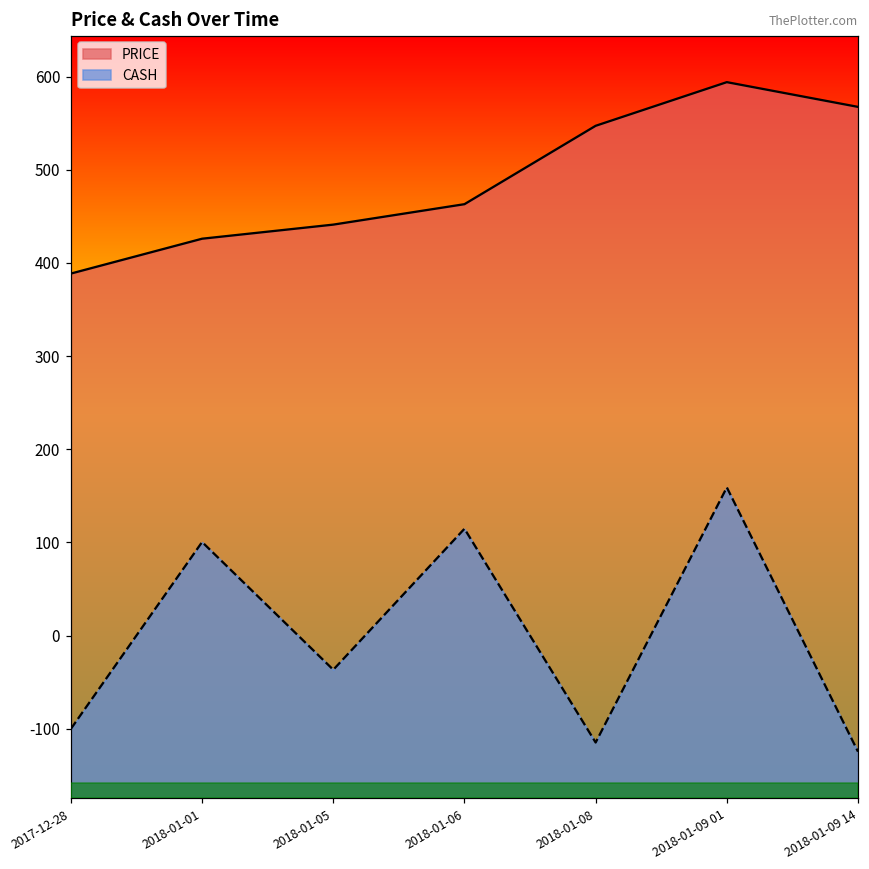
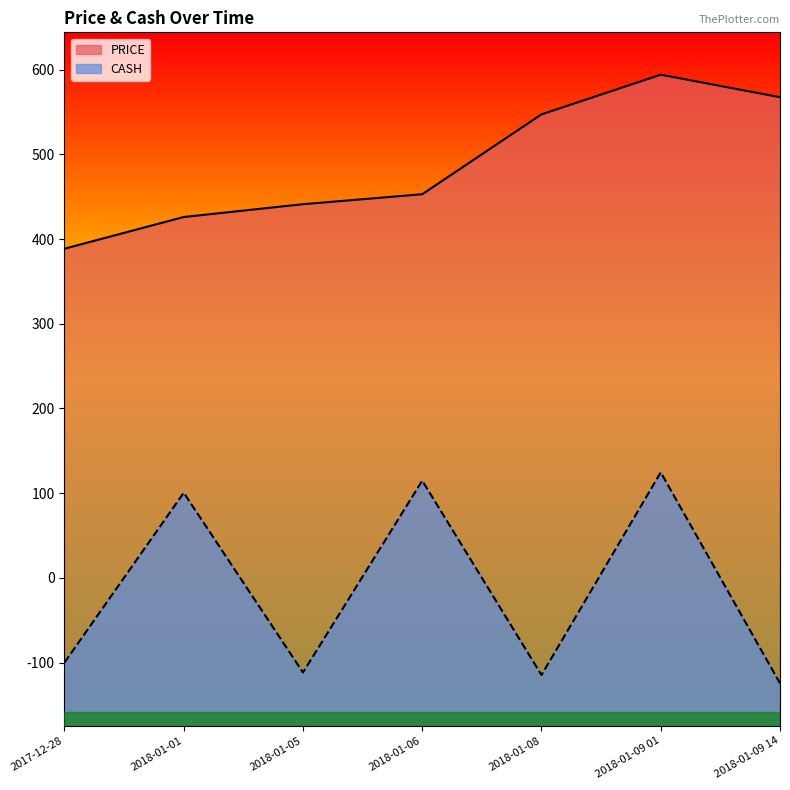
CASH, 2018-01-05: -40 -> -110
PRICE, 2018-01-06: 460 -> 450
CASH, 2018-01-09 01: 160 -> 120
